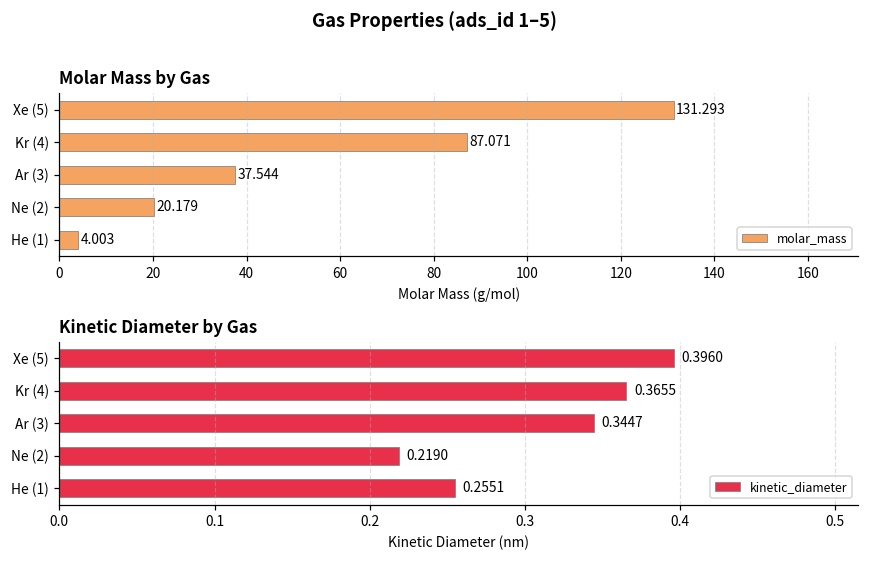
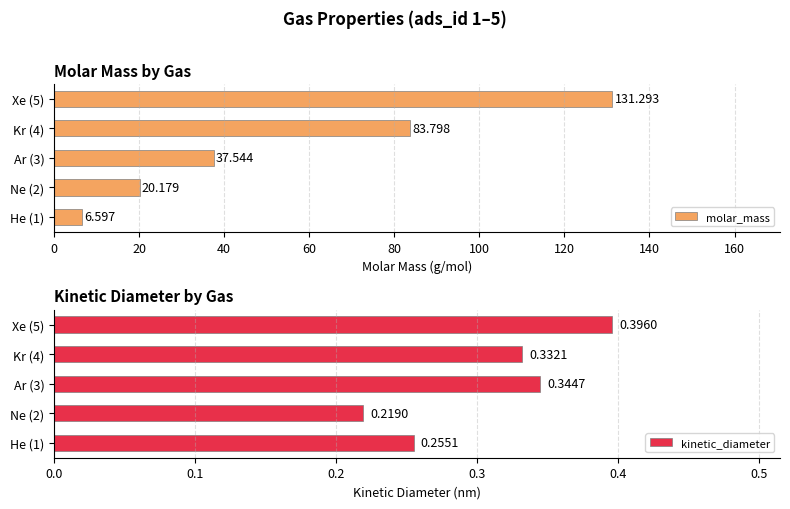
Molar Mass by Gas, Kr (4): 87.071 -> 83.798
Molar Mass by Gas, He (1): 4.003 -> 6.597
Kinetic Diameter by Gas, Kr (4): 0.3655 -> 0.3321
